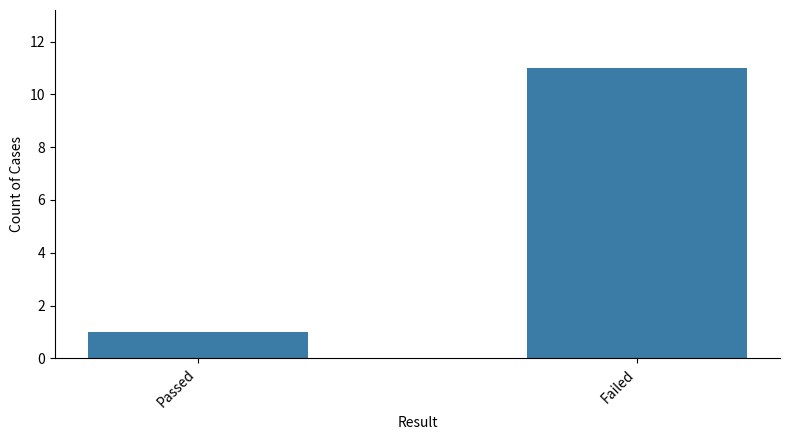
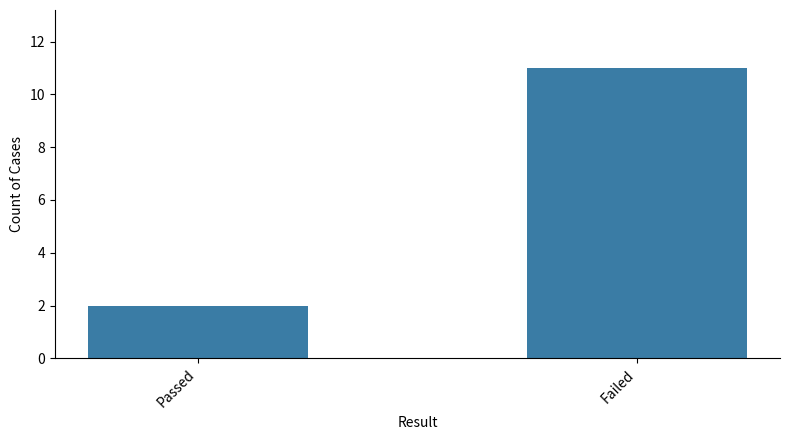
Passed: 1 -> 2
